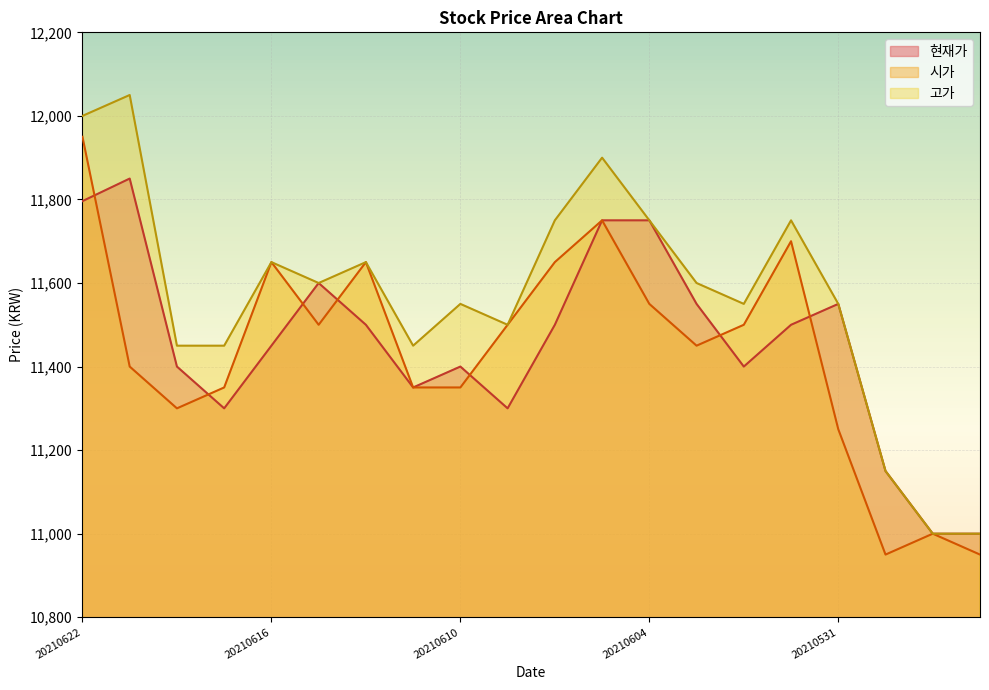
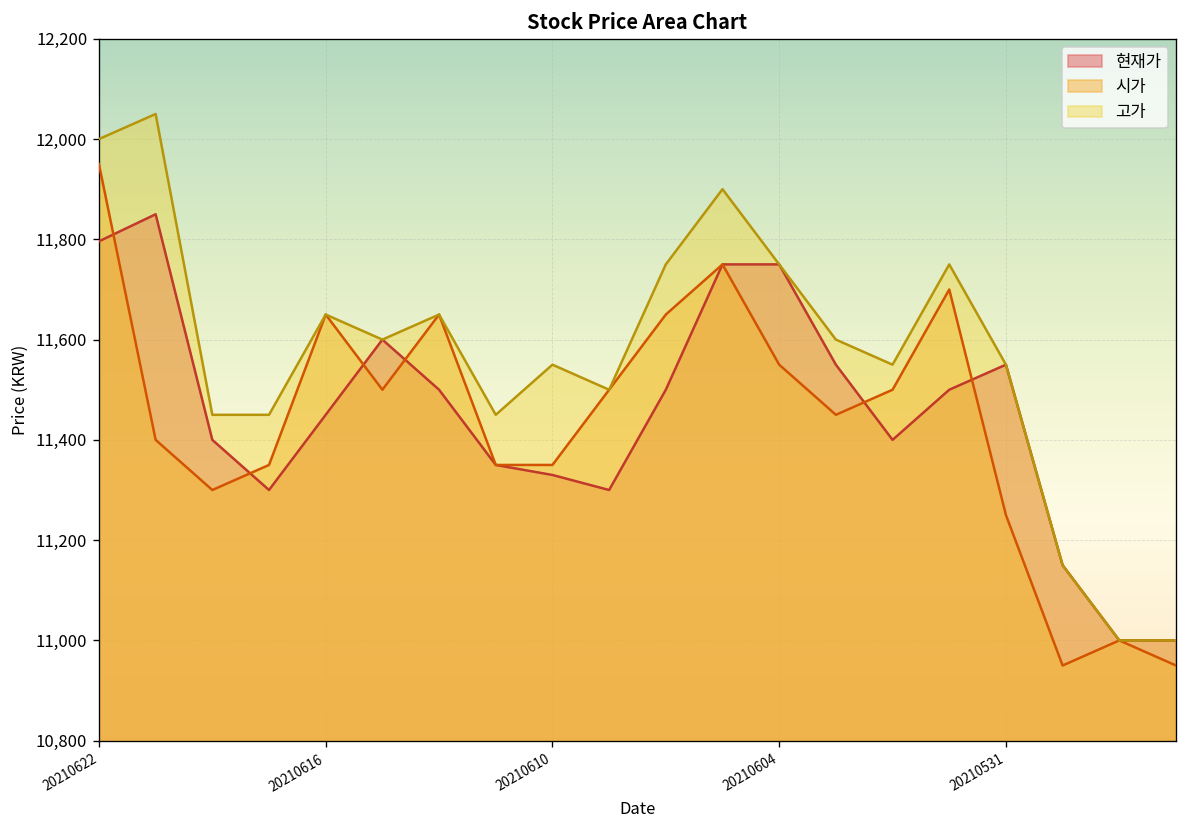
현재가, 20210610: 11,400 -> 11,330
